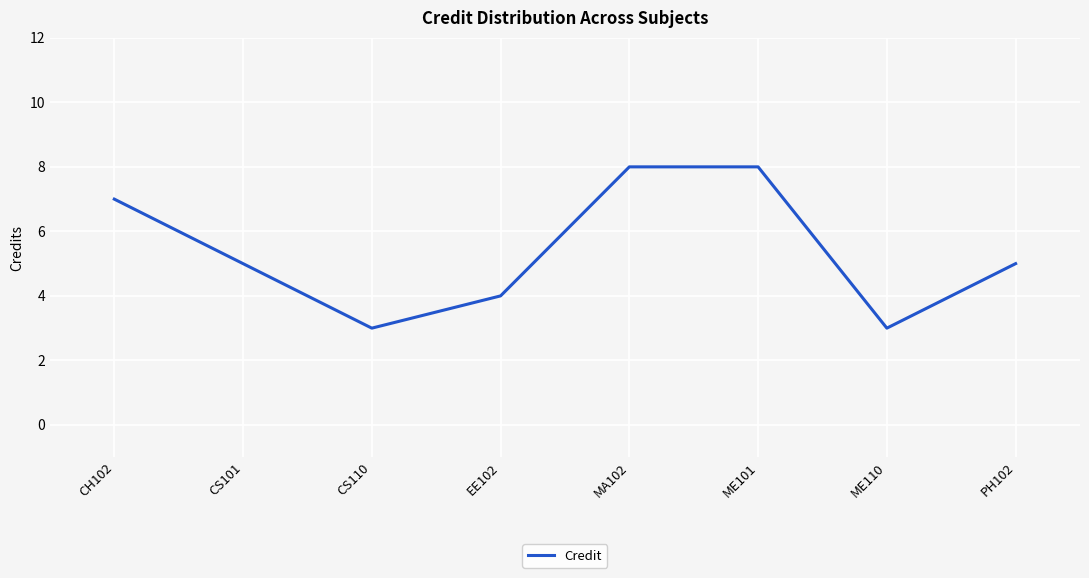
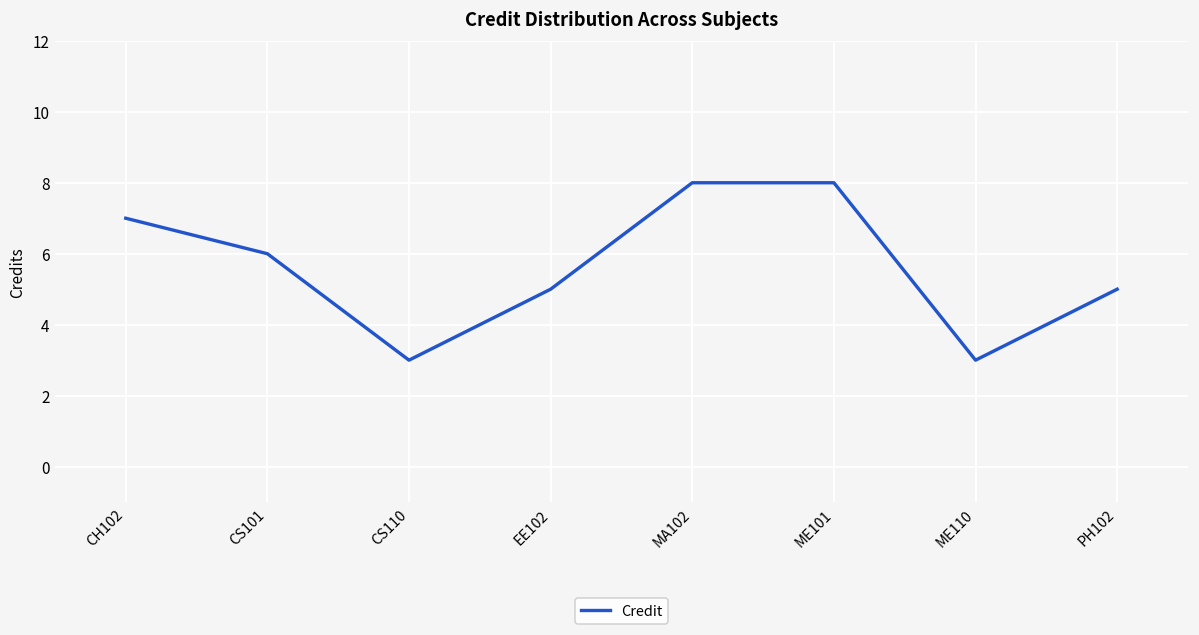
CS101: 5 -> 6
EE102: 4 -> 5
